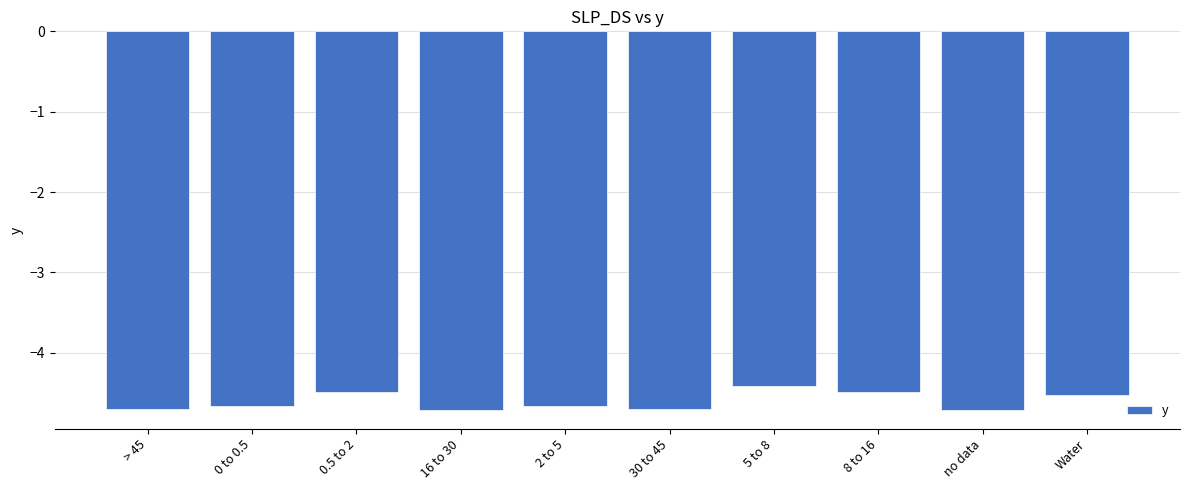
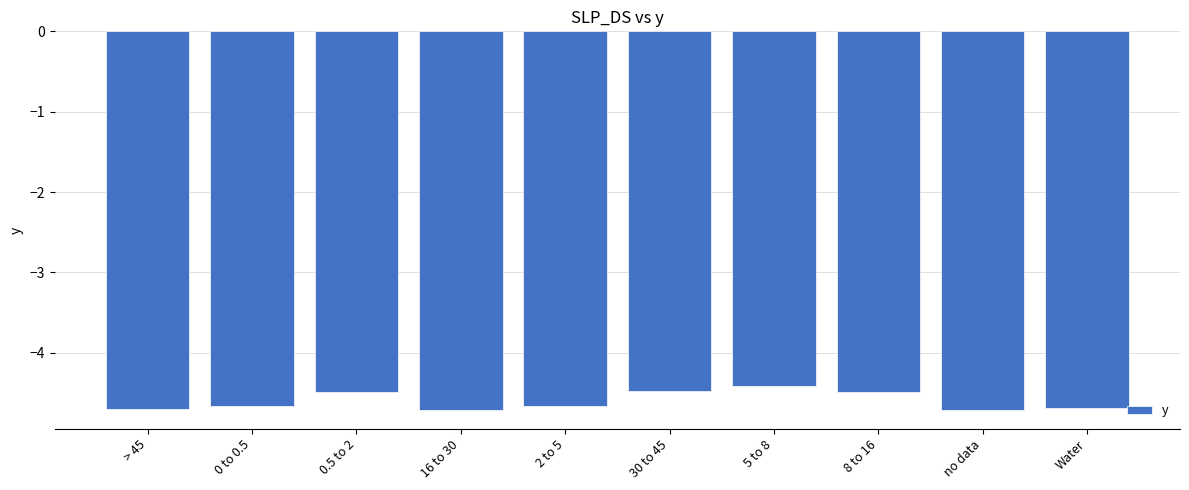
30 to 45: -4.7 -> -4.5
Water: -4.5 -> -4.7
